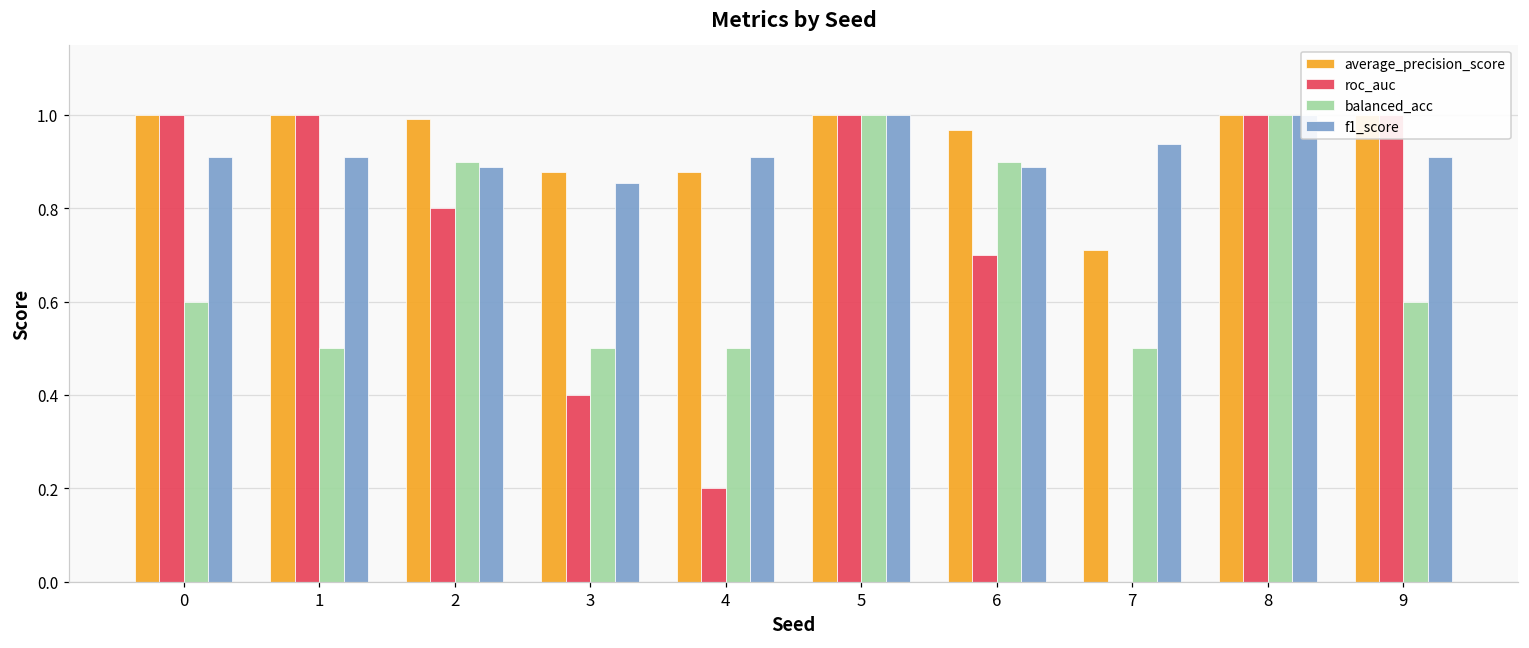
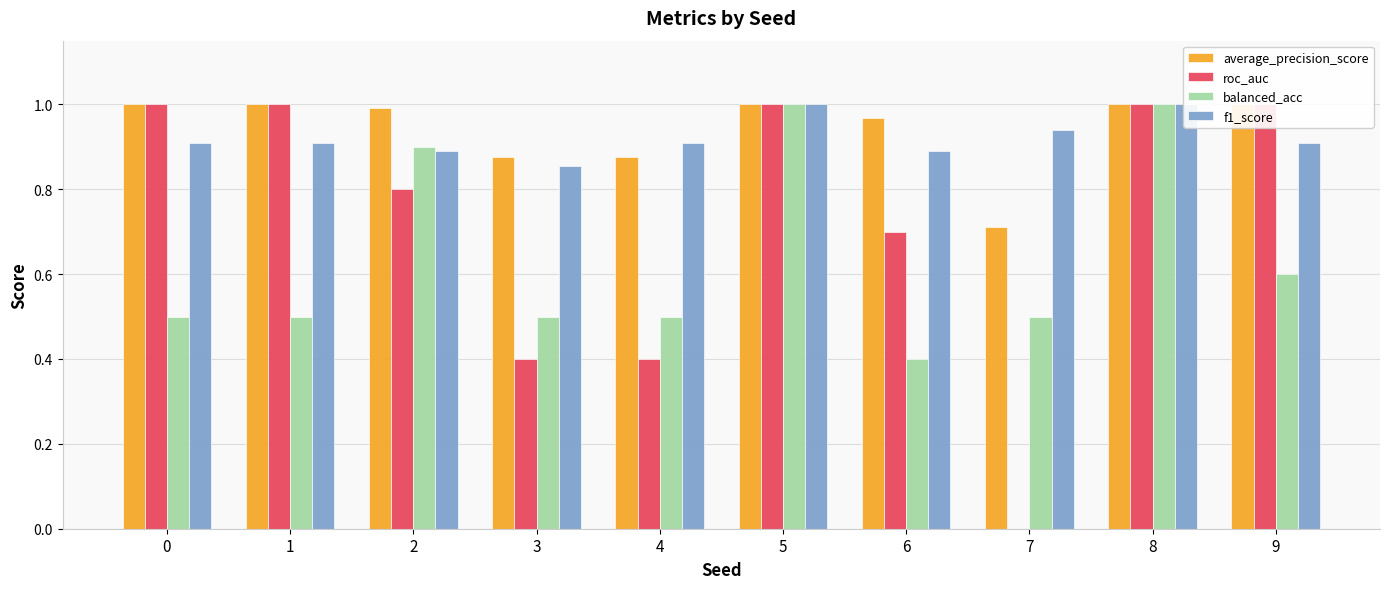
balanced_acc, 0: 0.6 -> 0.5
roc_auc, 4: 0.2 -> 0.4
balanced_acc, 6: 0.9 -> 0.4
